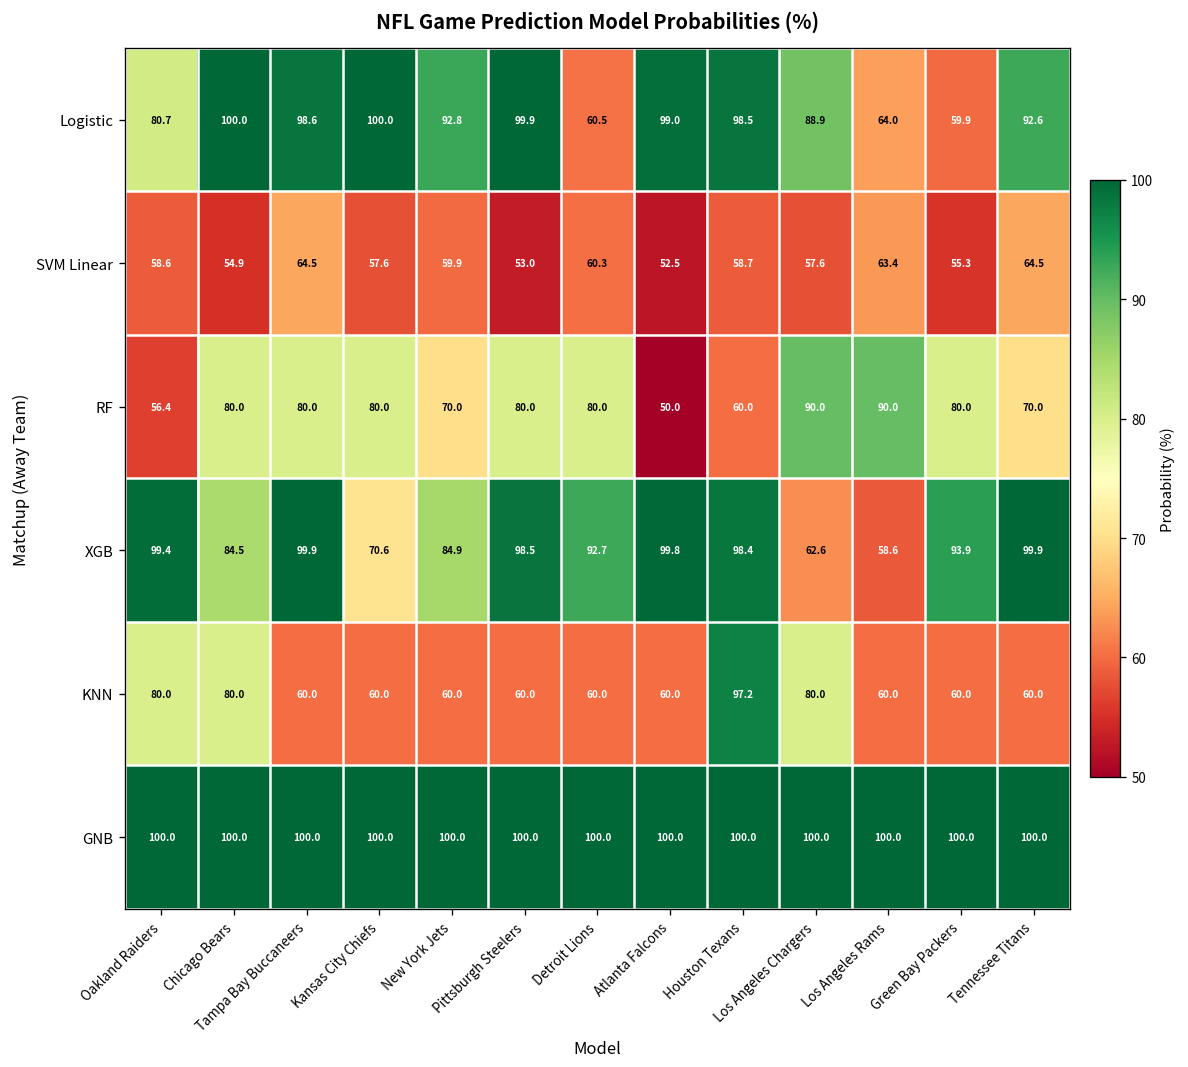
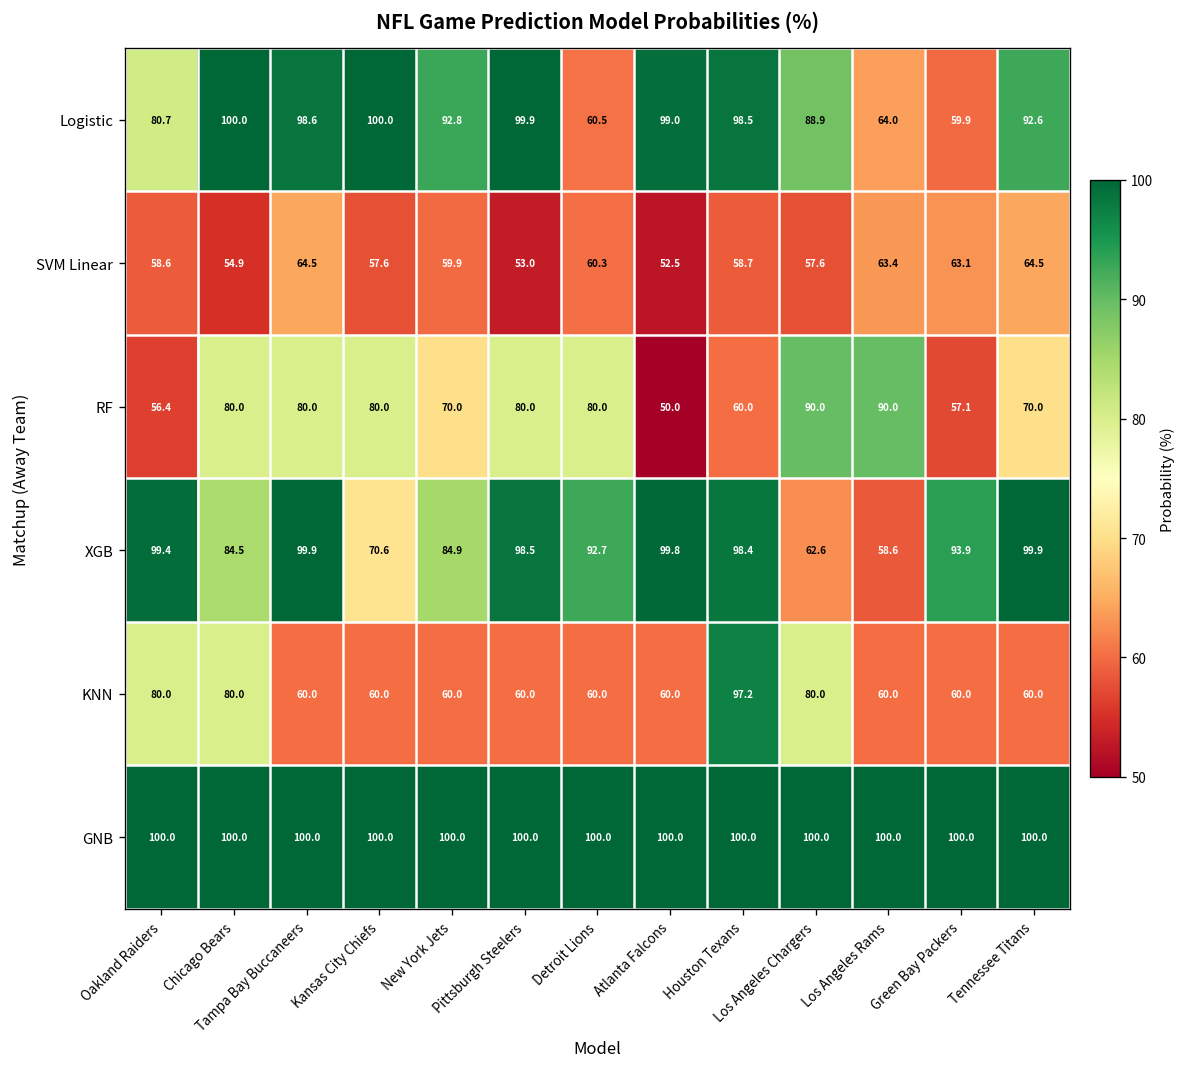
SVM Linear, Green Bay Packers: 55.3 -> 63.1
RF, Green Bay Packers: 80.0 -> 57.1
